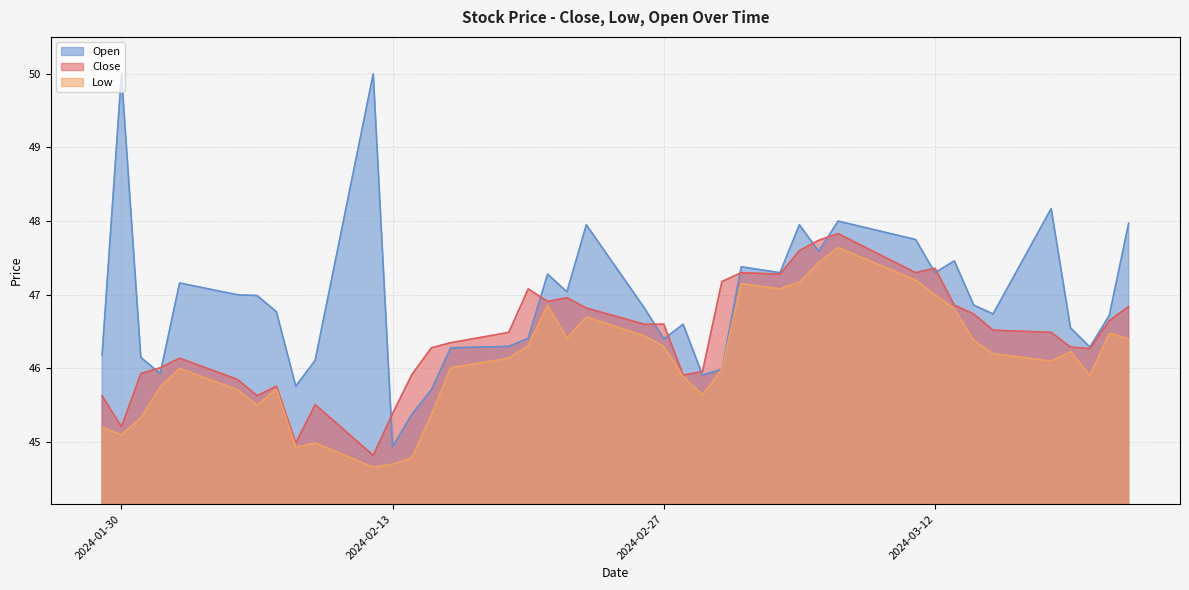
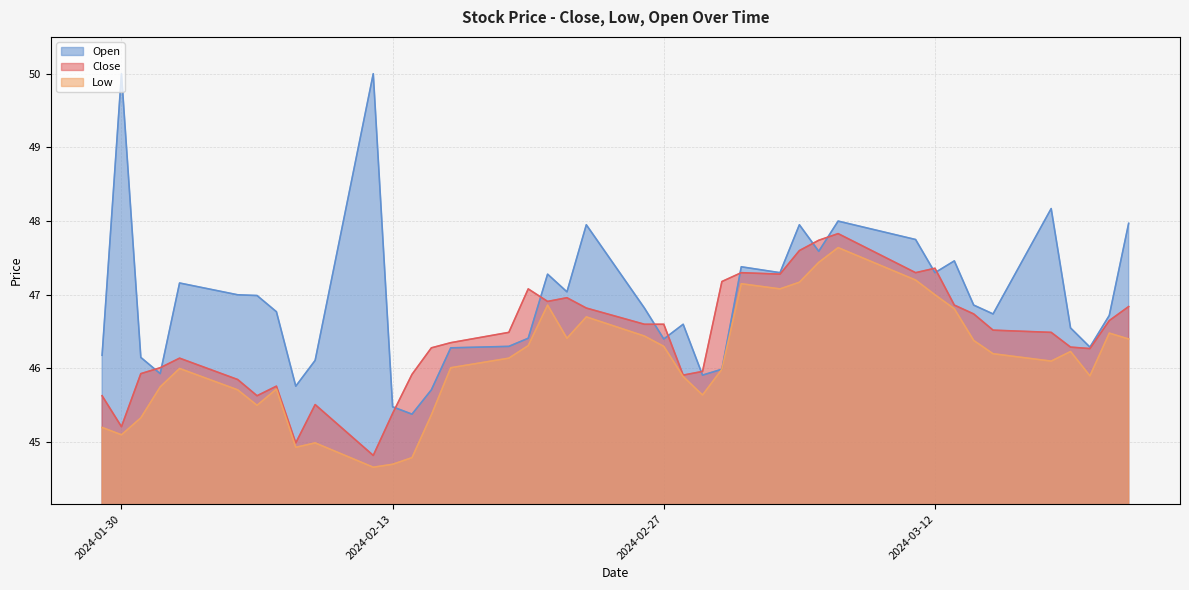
Open, 2024-02-13: 44.9 -> 45.5
